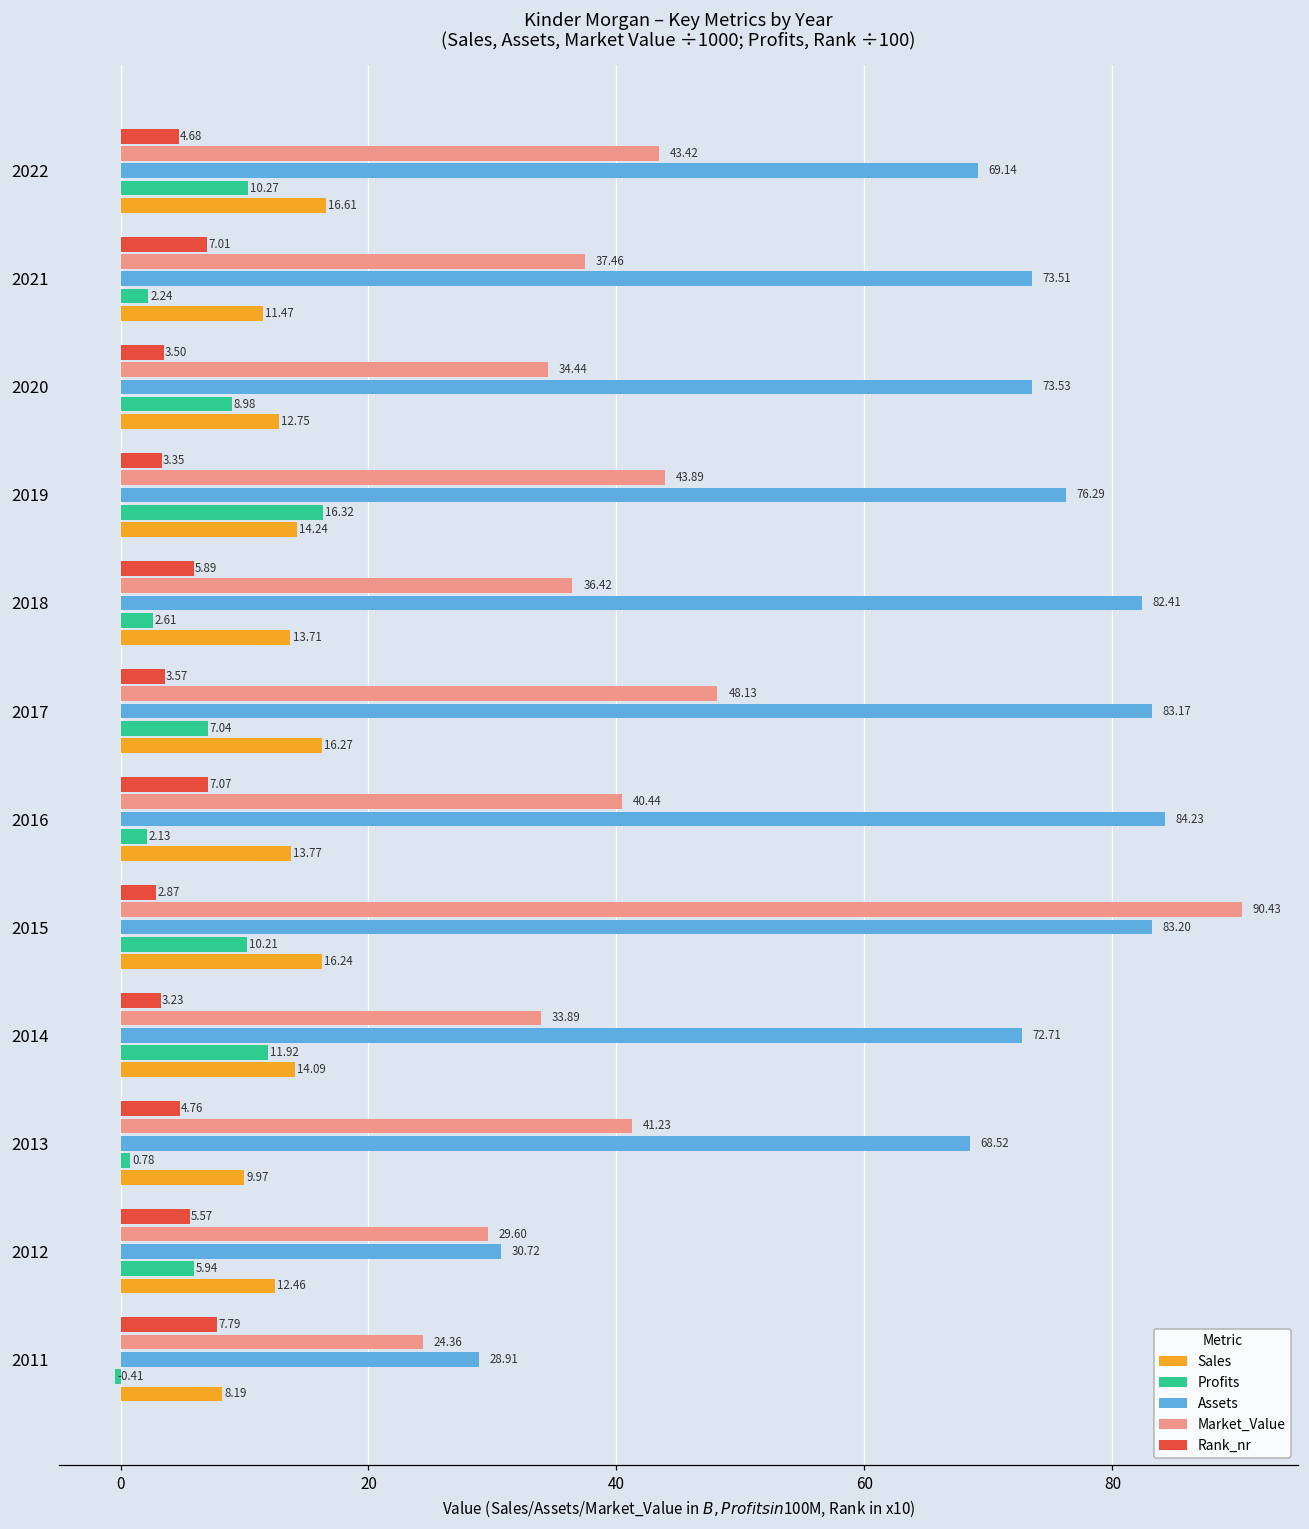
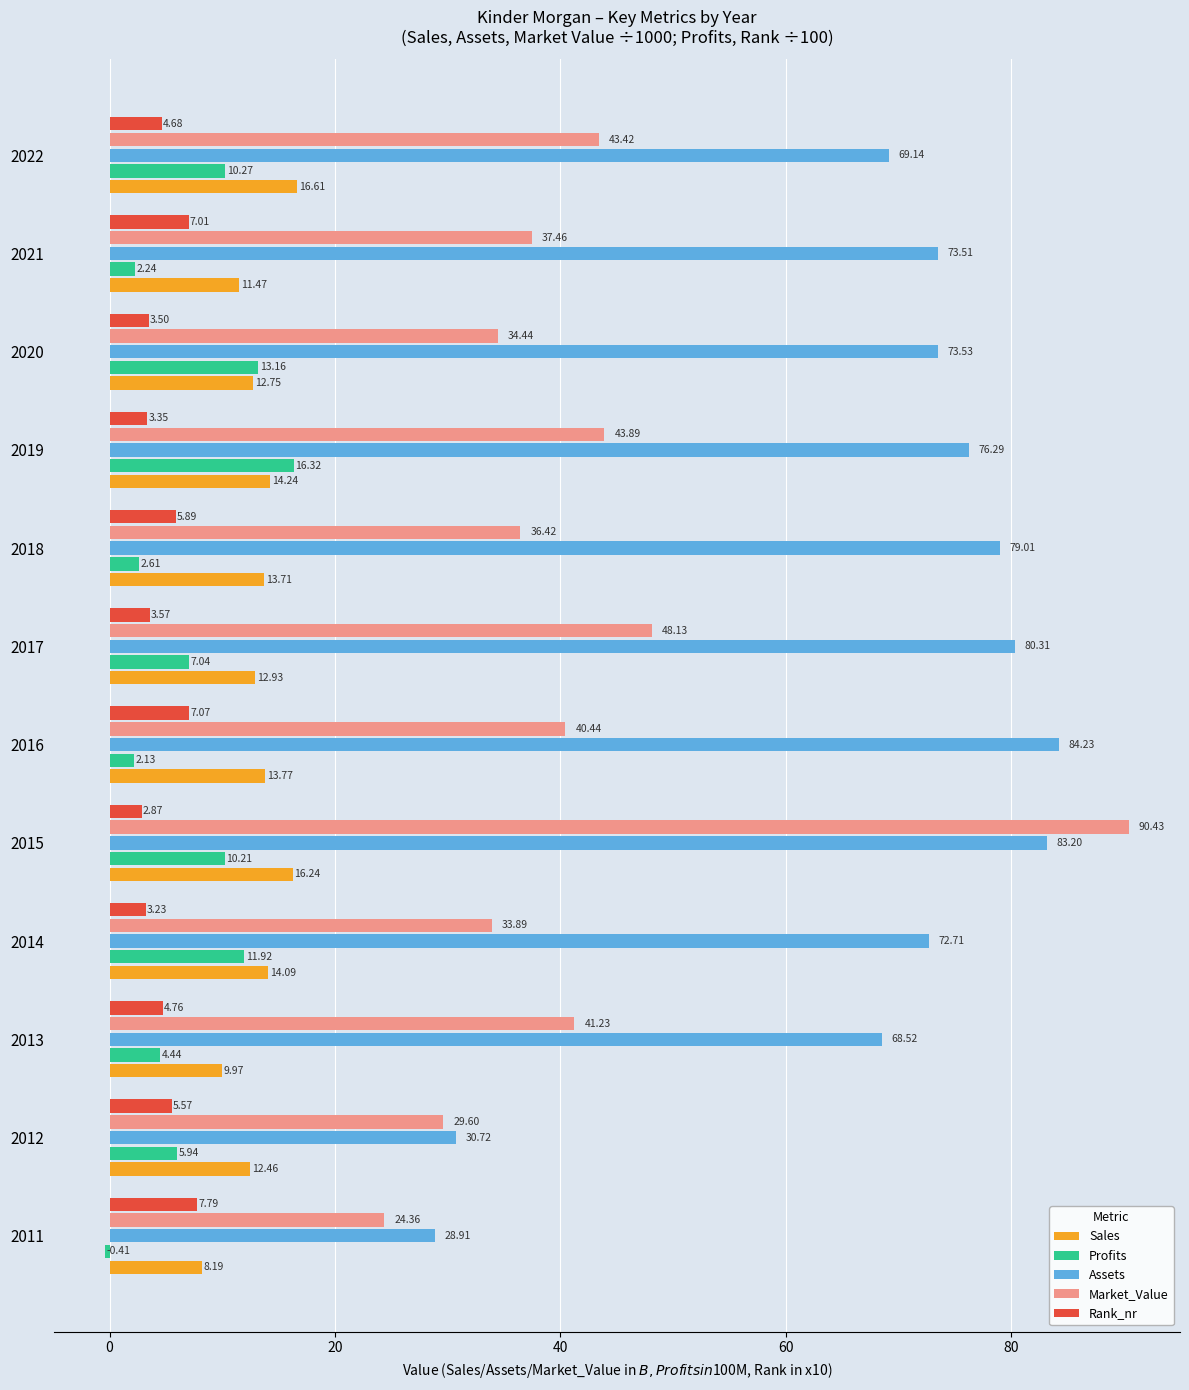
Profits, 2020: 8.98 -> 13.16
Assets, 2018: 82.41 -> 79.01
Assets, 2017: 83.17 -> 80.31
Sales, 2017: 16.27 -> 12.93
Profits, 2013: 0.78 -> 4.44
